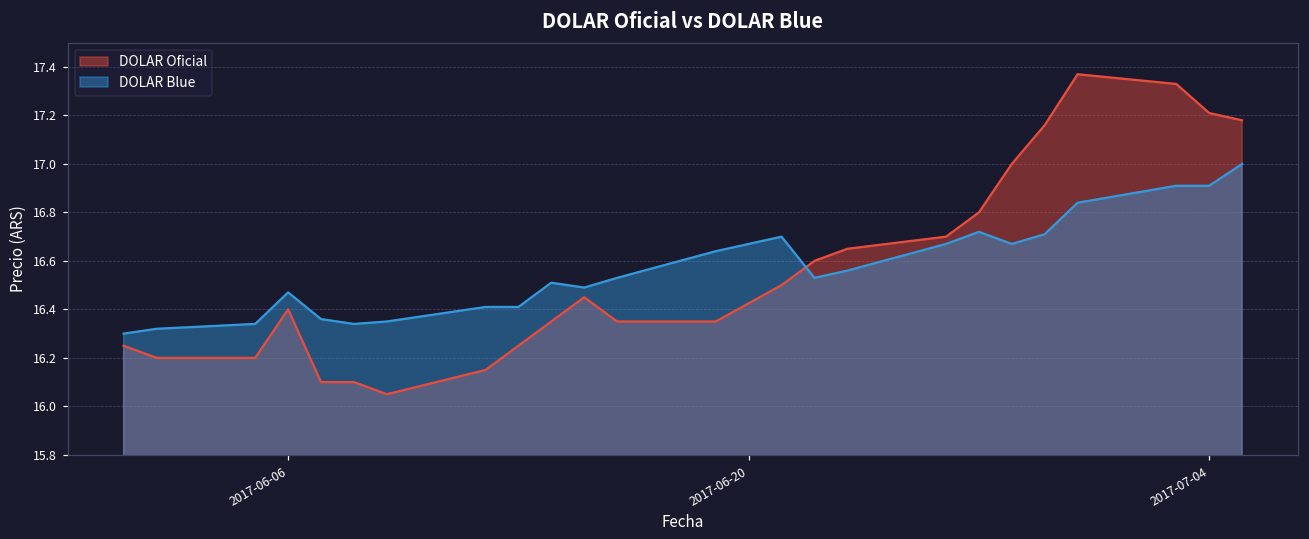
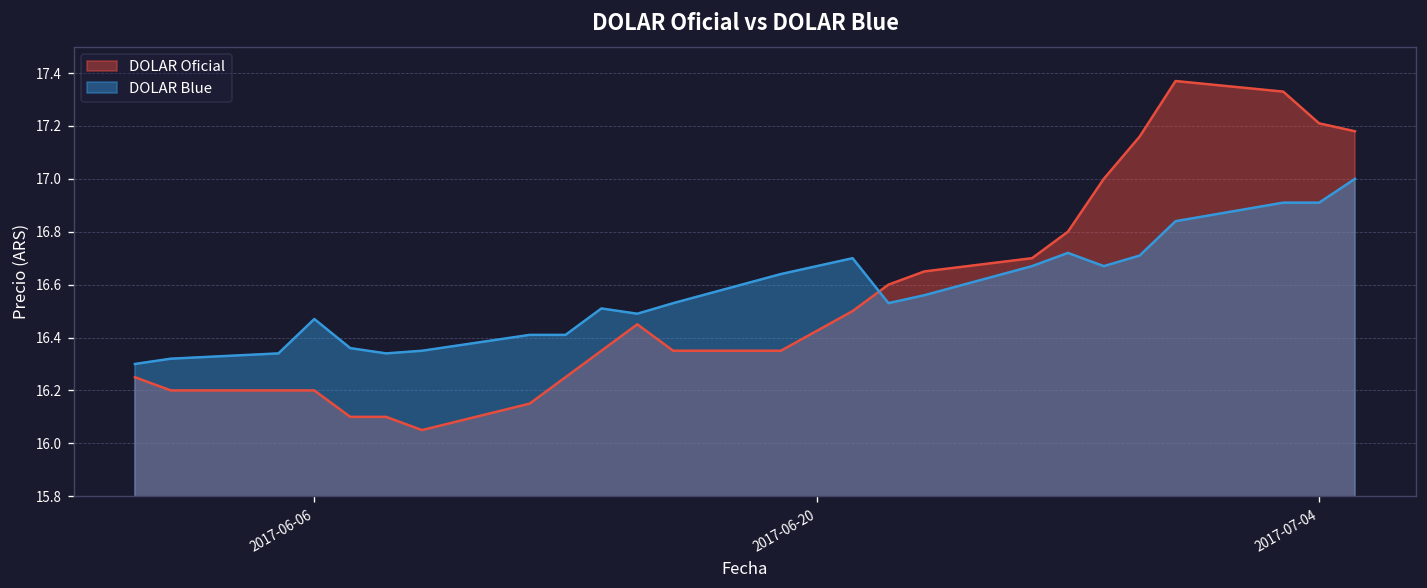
DOLAR Oficial, 2017-06-06: 16.4 -> 16.2
